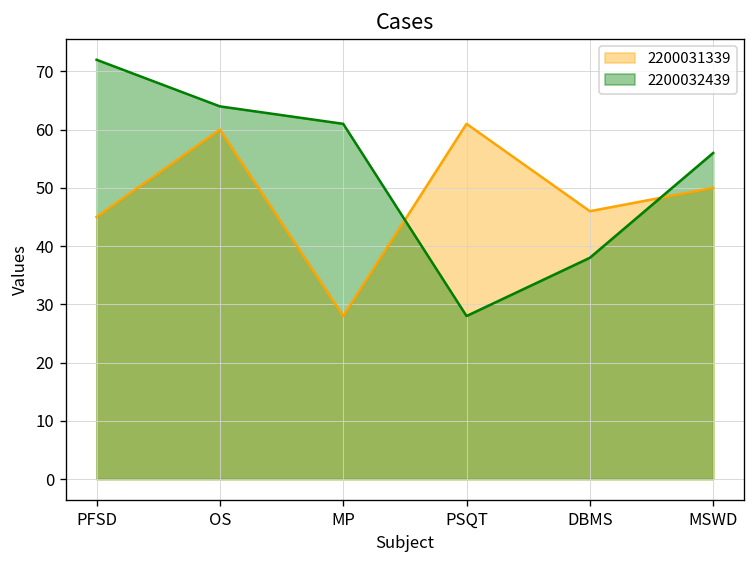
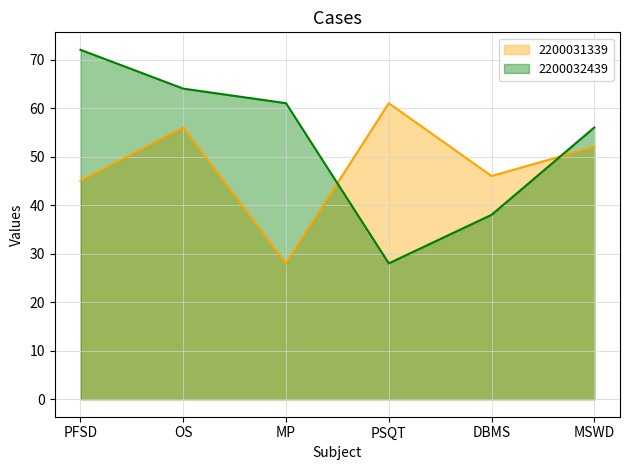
2200031339, OS: 60 -> 56
2200031339, MSWD: 50 -> 52
